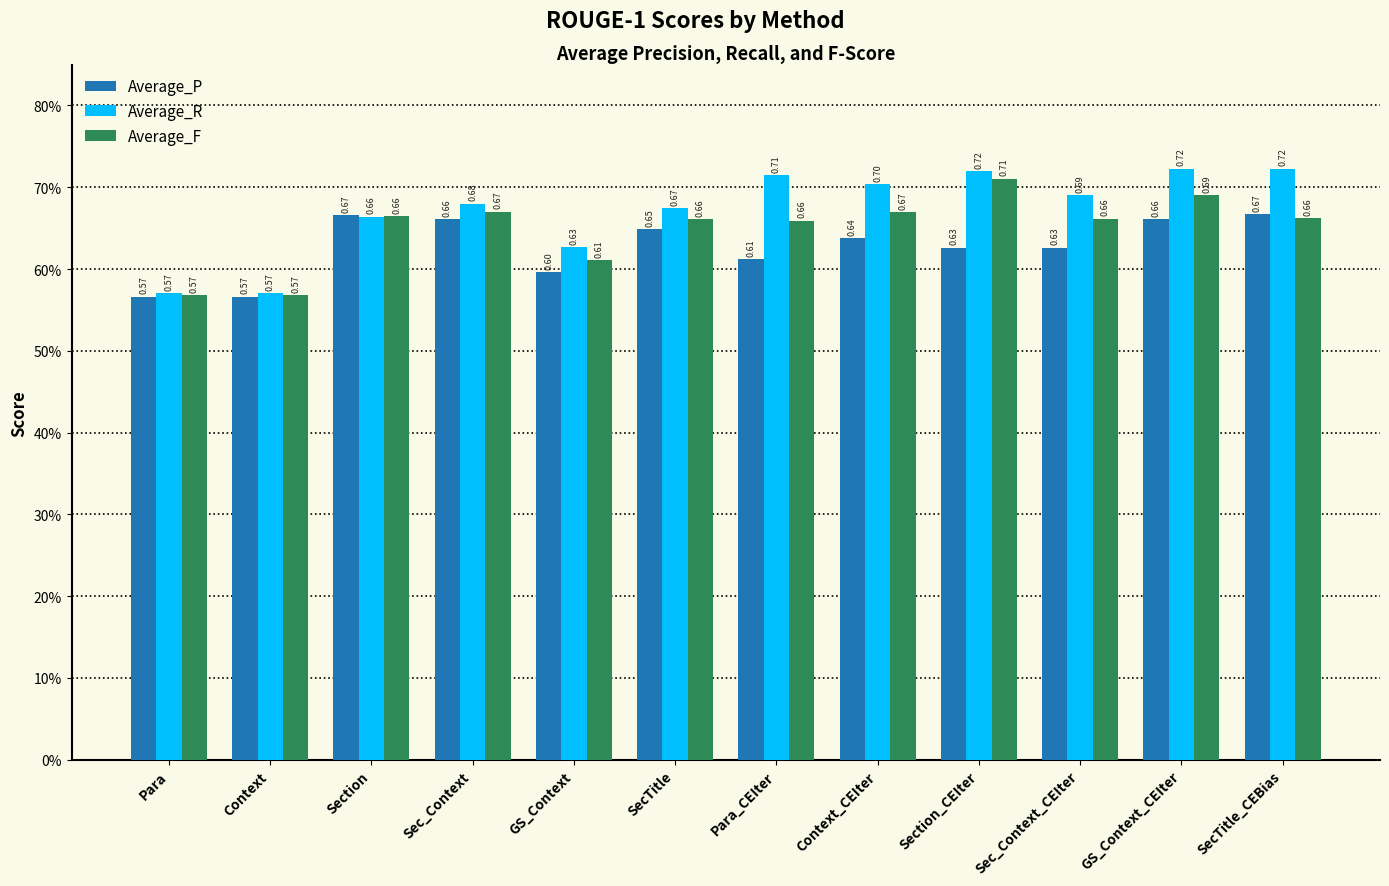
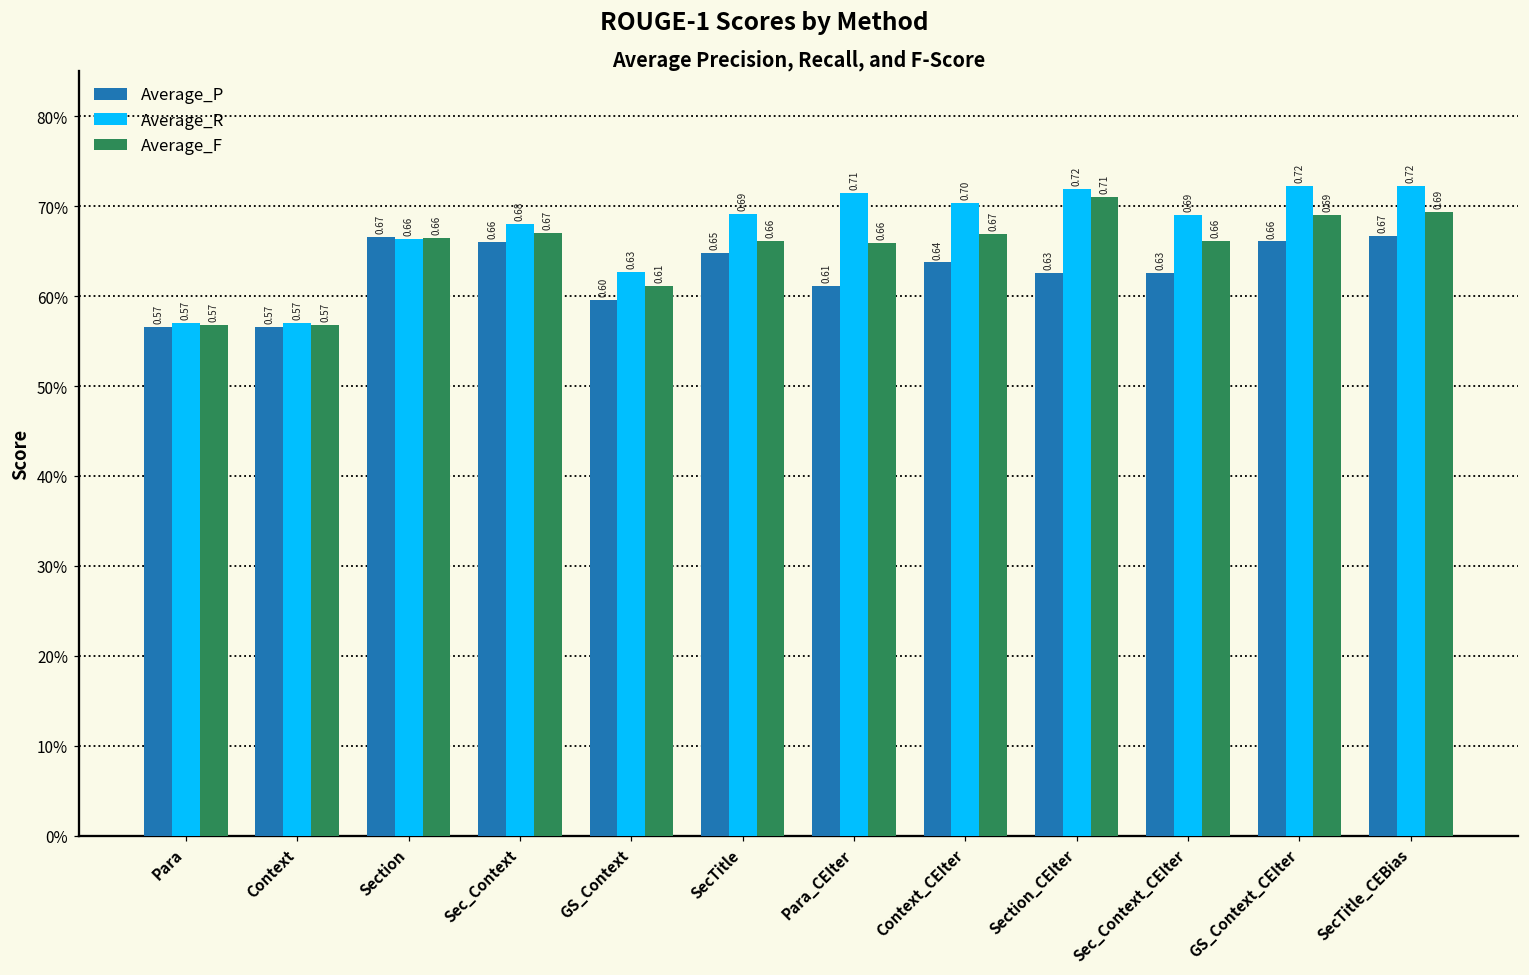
Average_R, SecTitle: 0.67 -> 0.69
Average_F, SecTitle_CEBias: 0.66 -> 0.69
